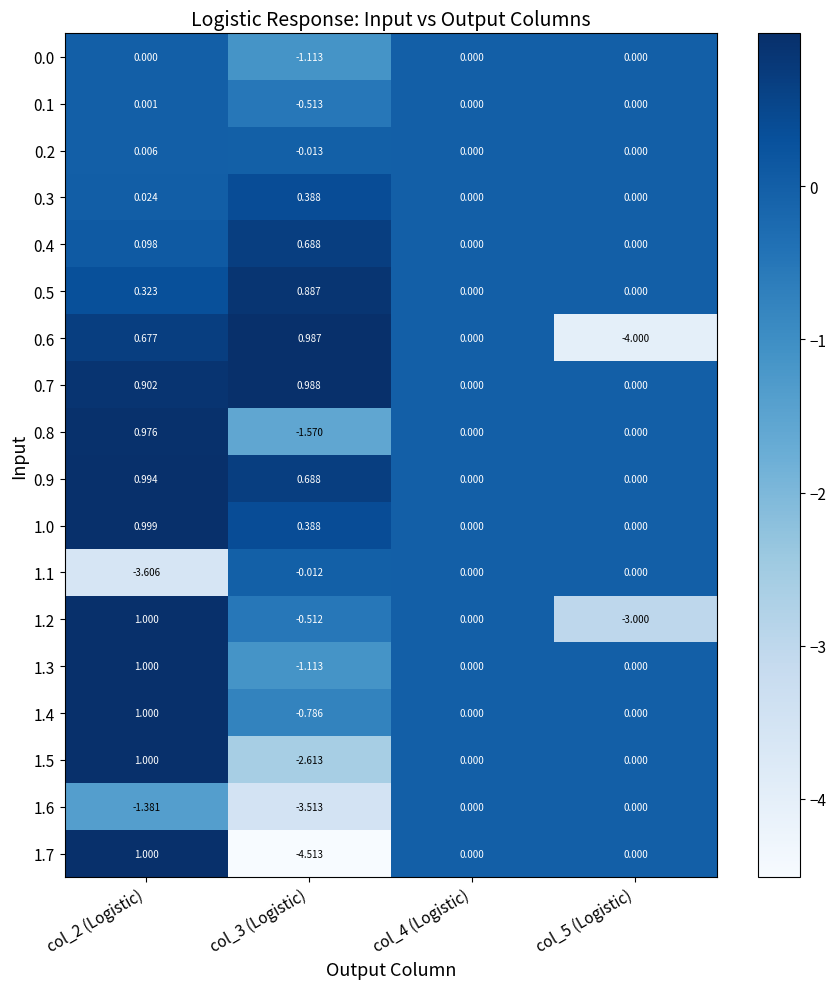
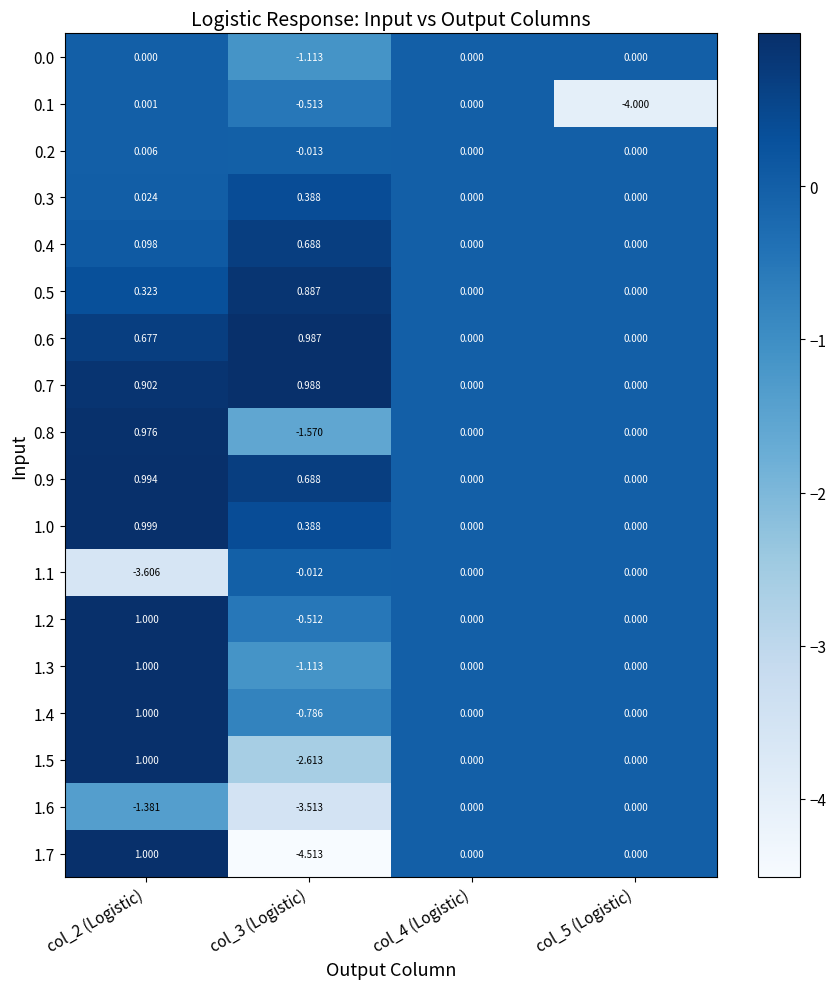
0.1, col_5 (Logistic): 0.000 -> -4.000
0.6, col_5 (Logistic): -4.000 -> 0.000
1.2, col_5 (Logistic): -3.000 -> 0.000
